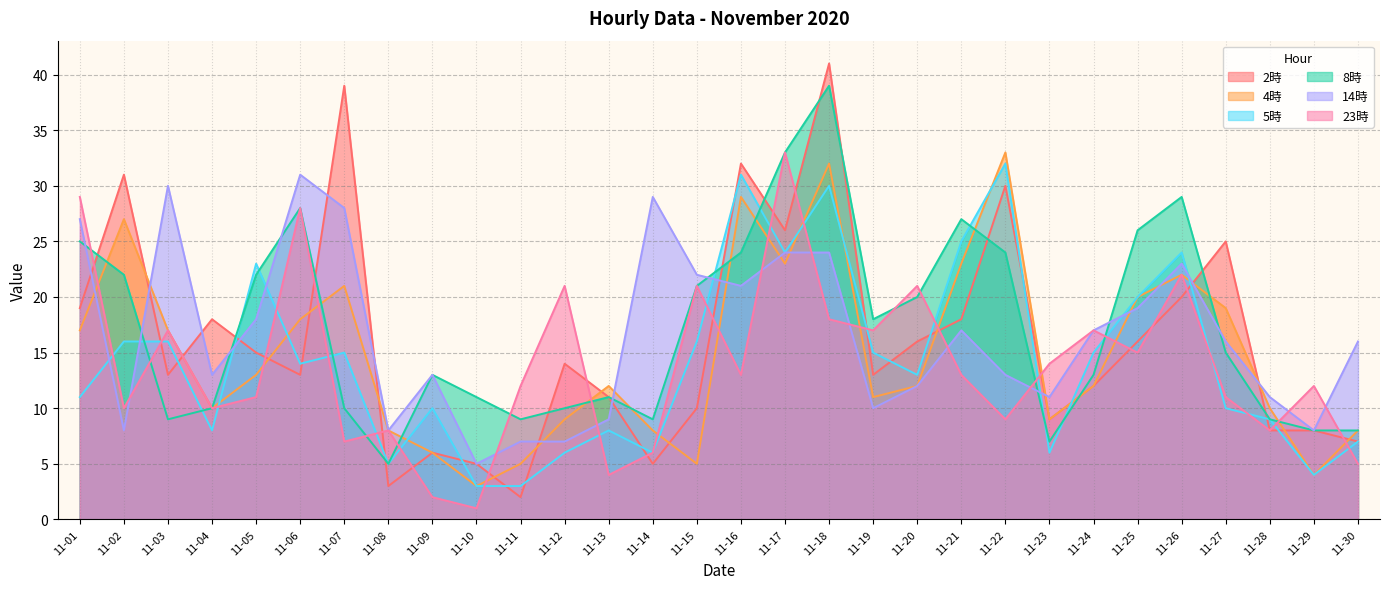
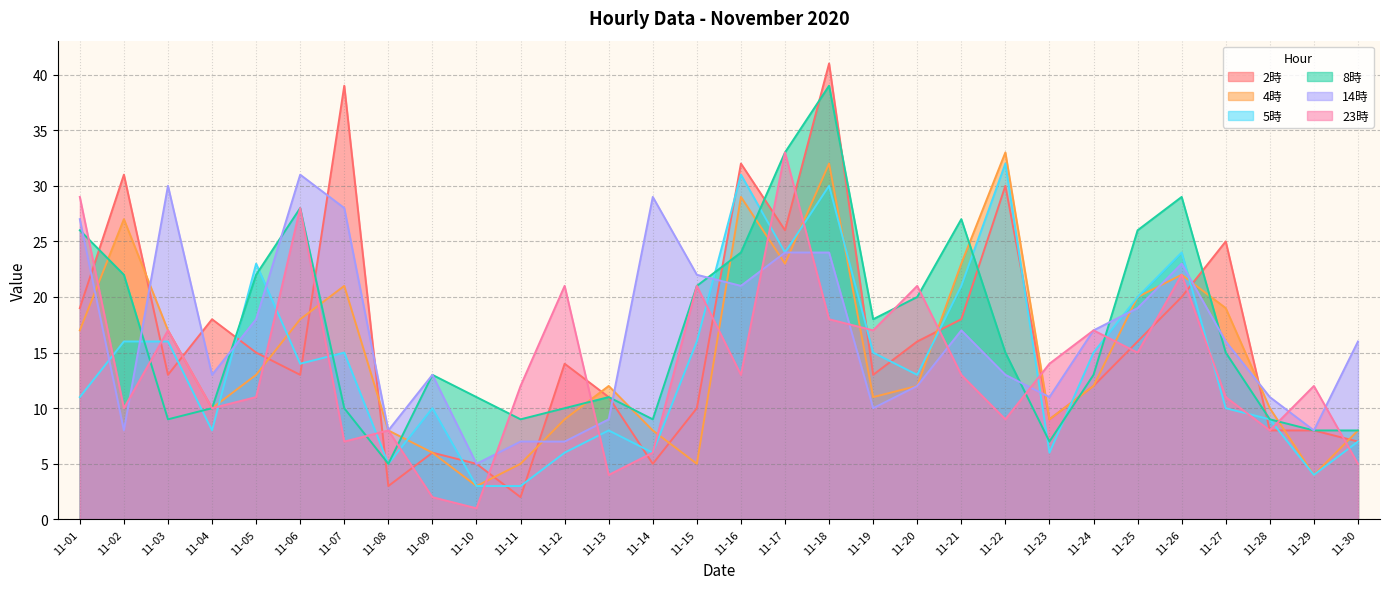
8時, 11-01: 25 -> 26
5時, 11-21: 25 -> 21
8時, 11-22: 24 -> 15
